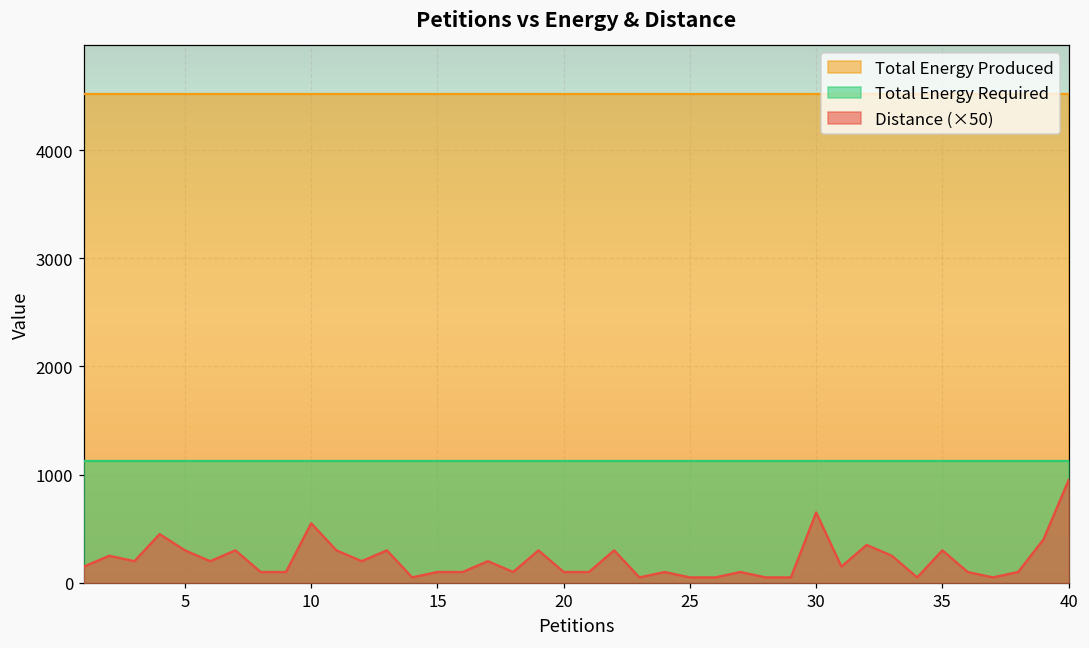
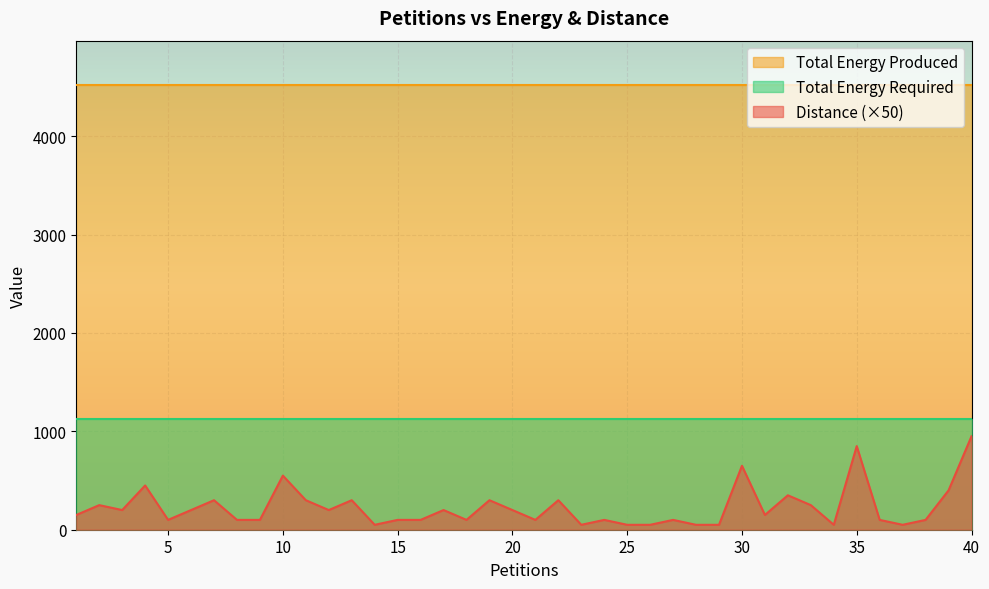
Distance (×50), 5: 300 -> 100
Distance (×50), 20: 100 -> 200
Distance (×50), 35: 300 -> 900
